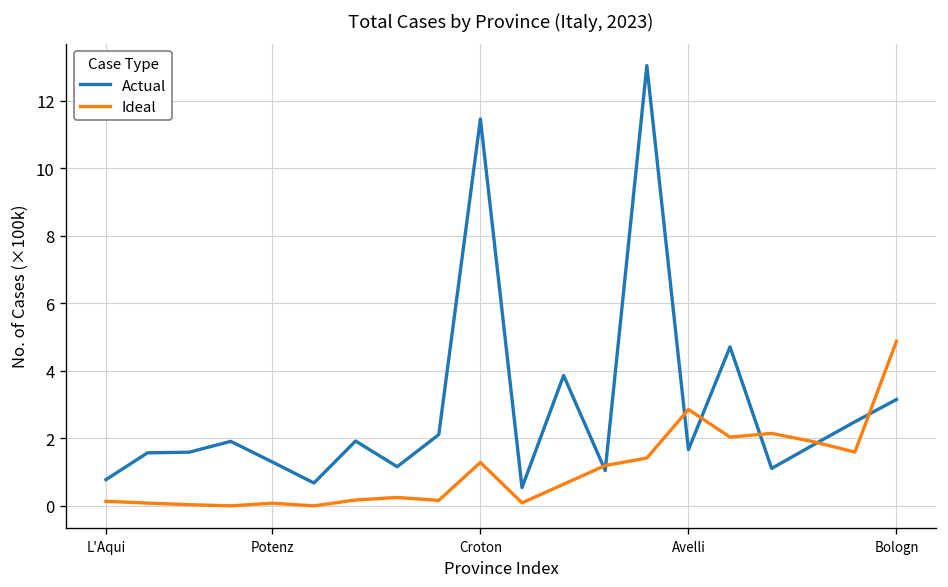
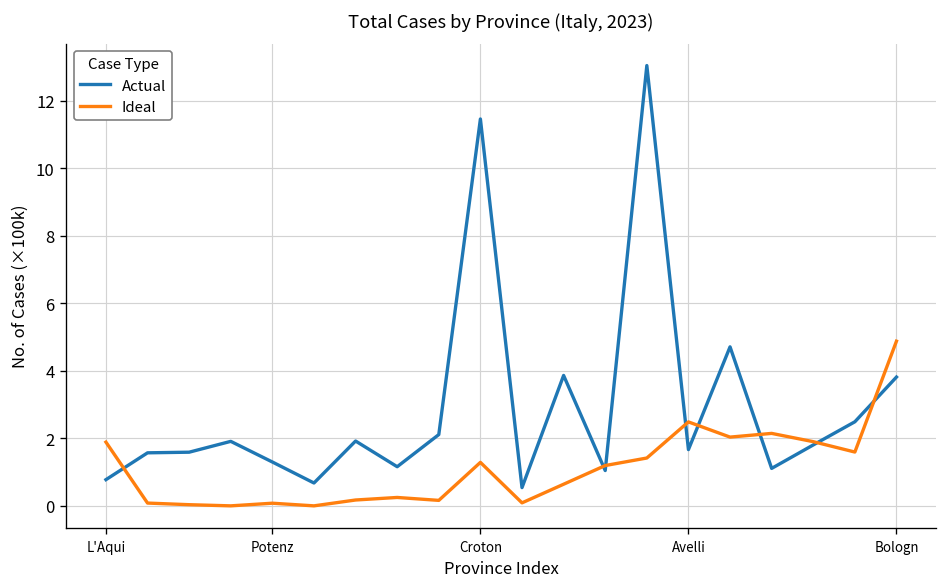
Ideal, L'Aqui: 0.1 -> 1.9
Ideal, Avelli: 2.9 -> 2.5
Actual, Bologn: 3.2 -> 3.8
